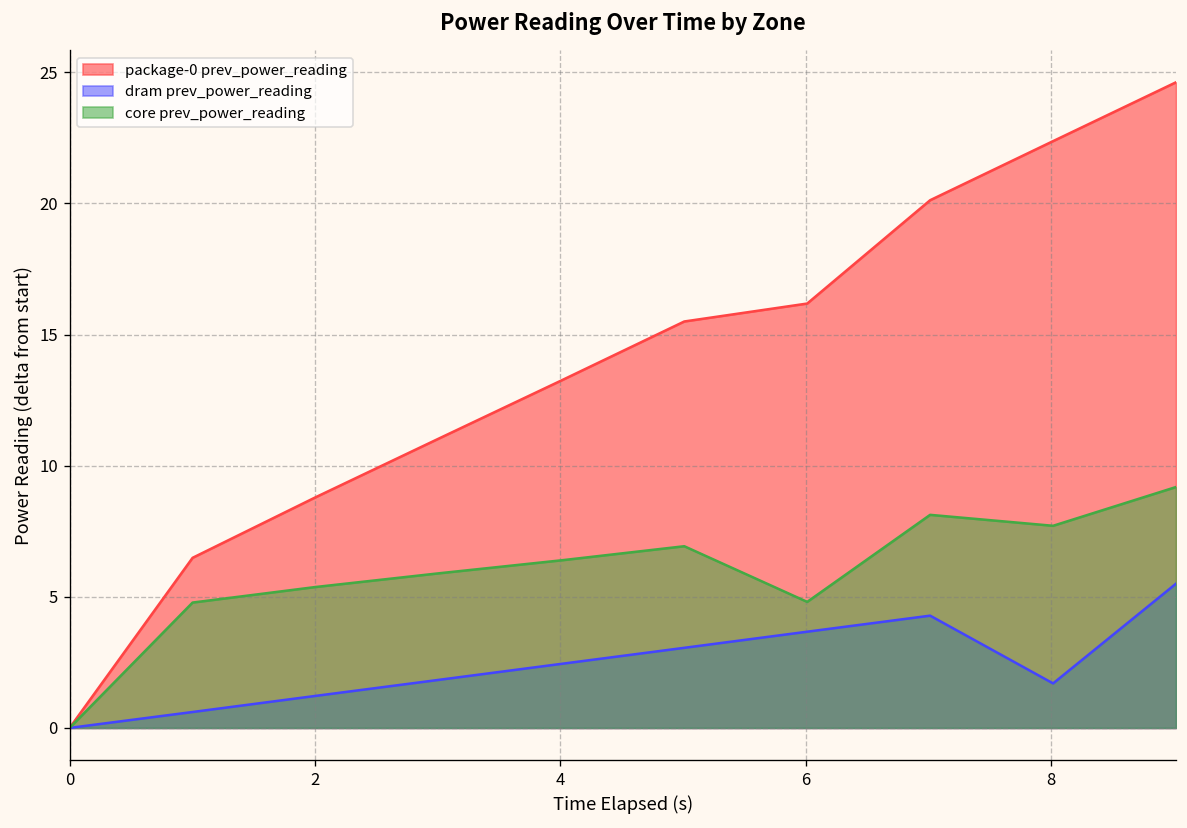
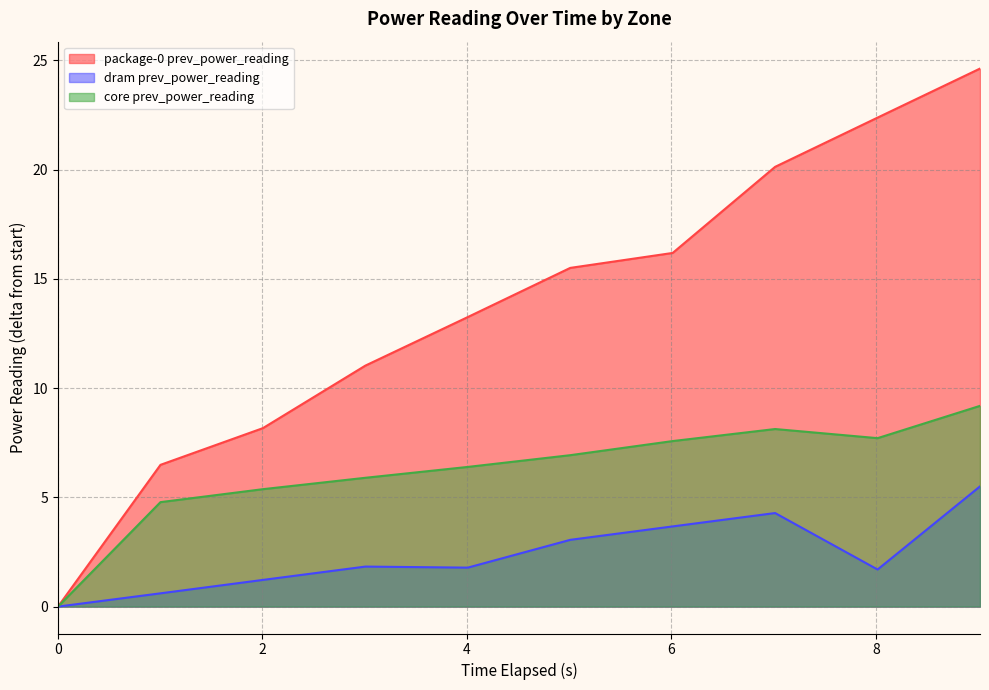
package-0 prev_power_reading, 2: 8.8 -> 8.2
dram prev_power_reading, 4: 2.4 -> 1.8
core prev_power_reading, 6: 4.8 -> 7.6
